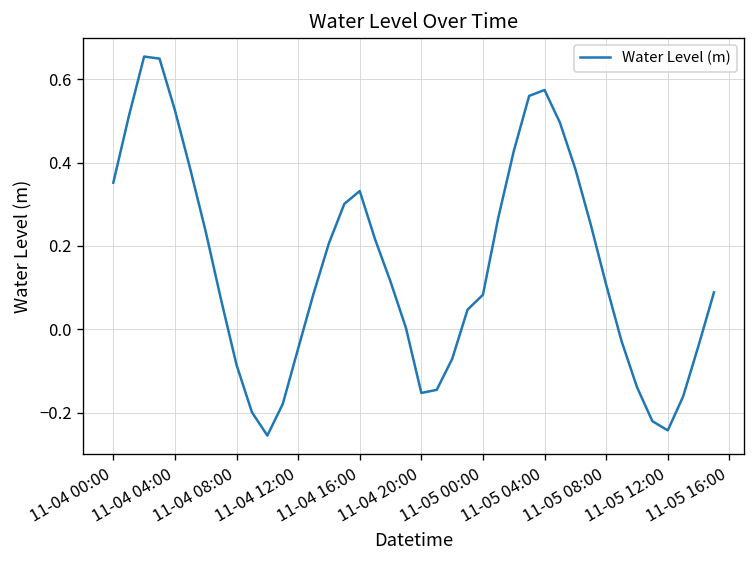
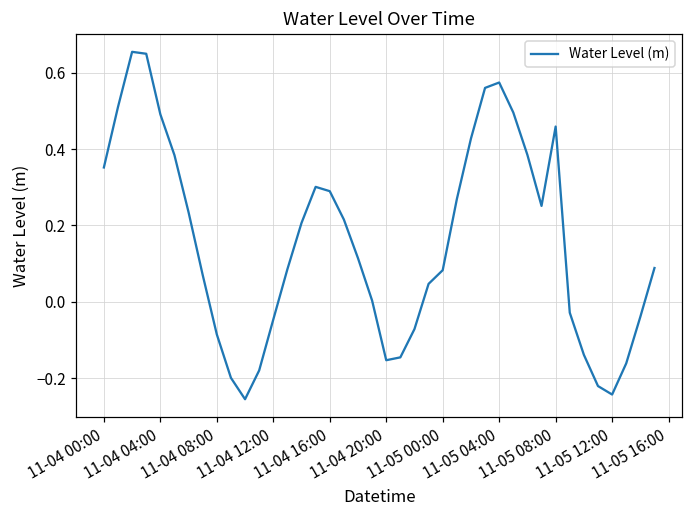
11-04 04:00: 0.53 -> 0.49
11-04 16:00: 0.33 -> 0.29
11-05 08:00: 0.11 -> 0.46
